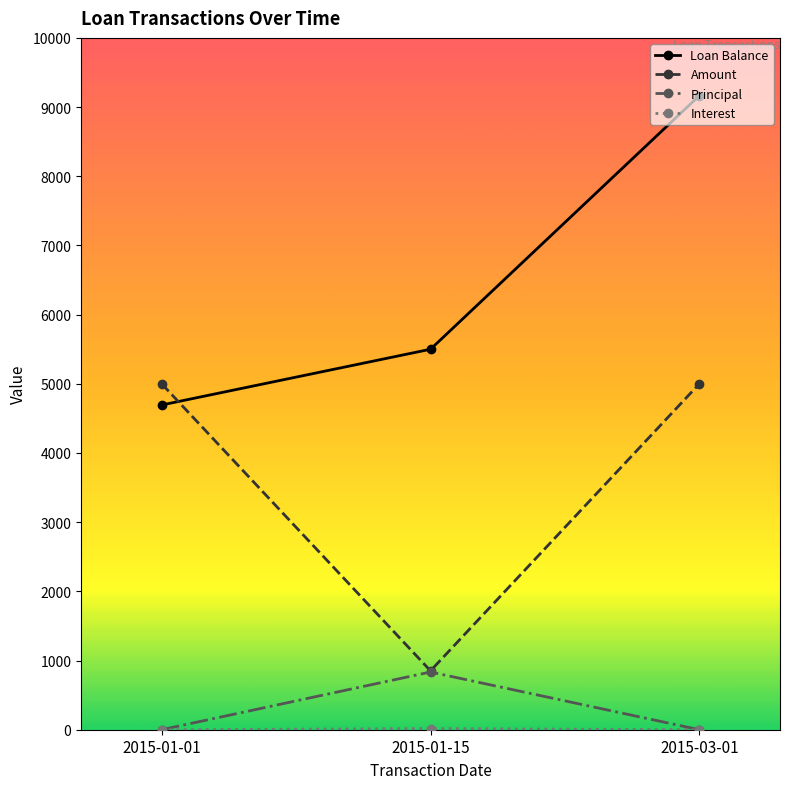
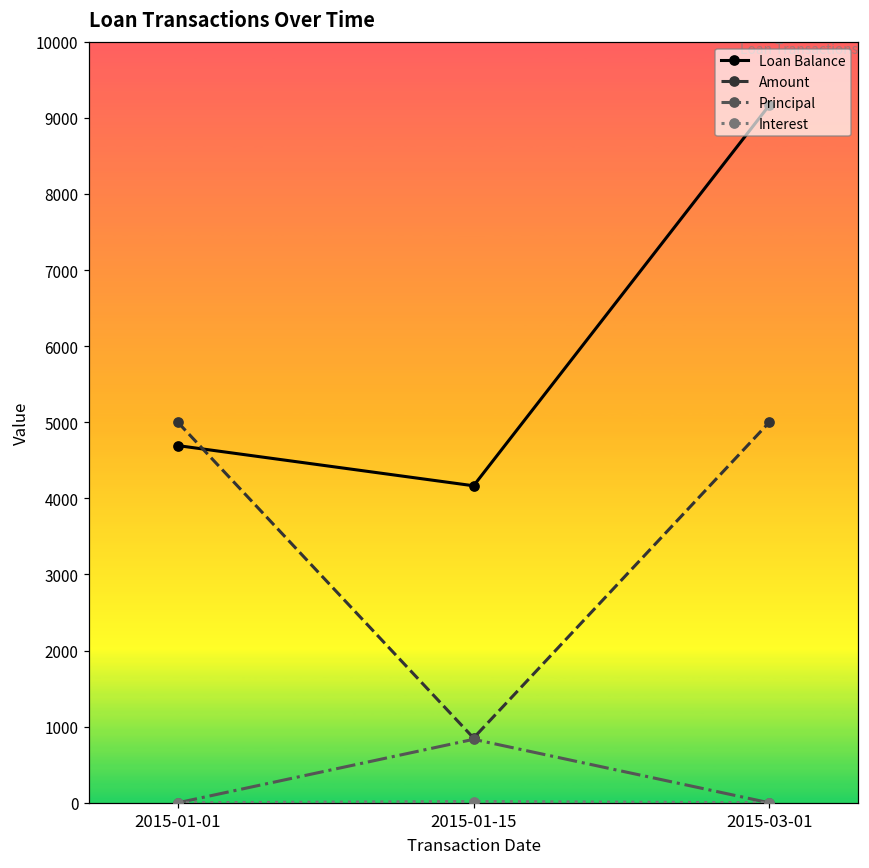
Loan Balance, 2015-01-15: 5500 -> 4200
